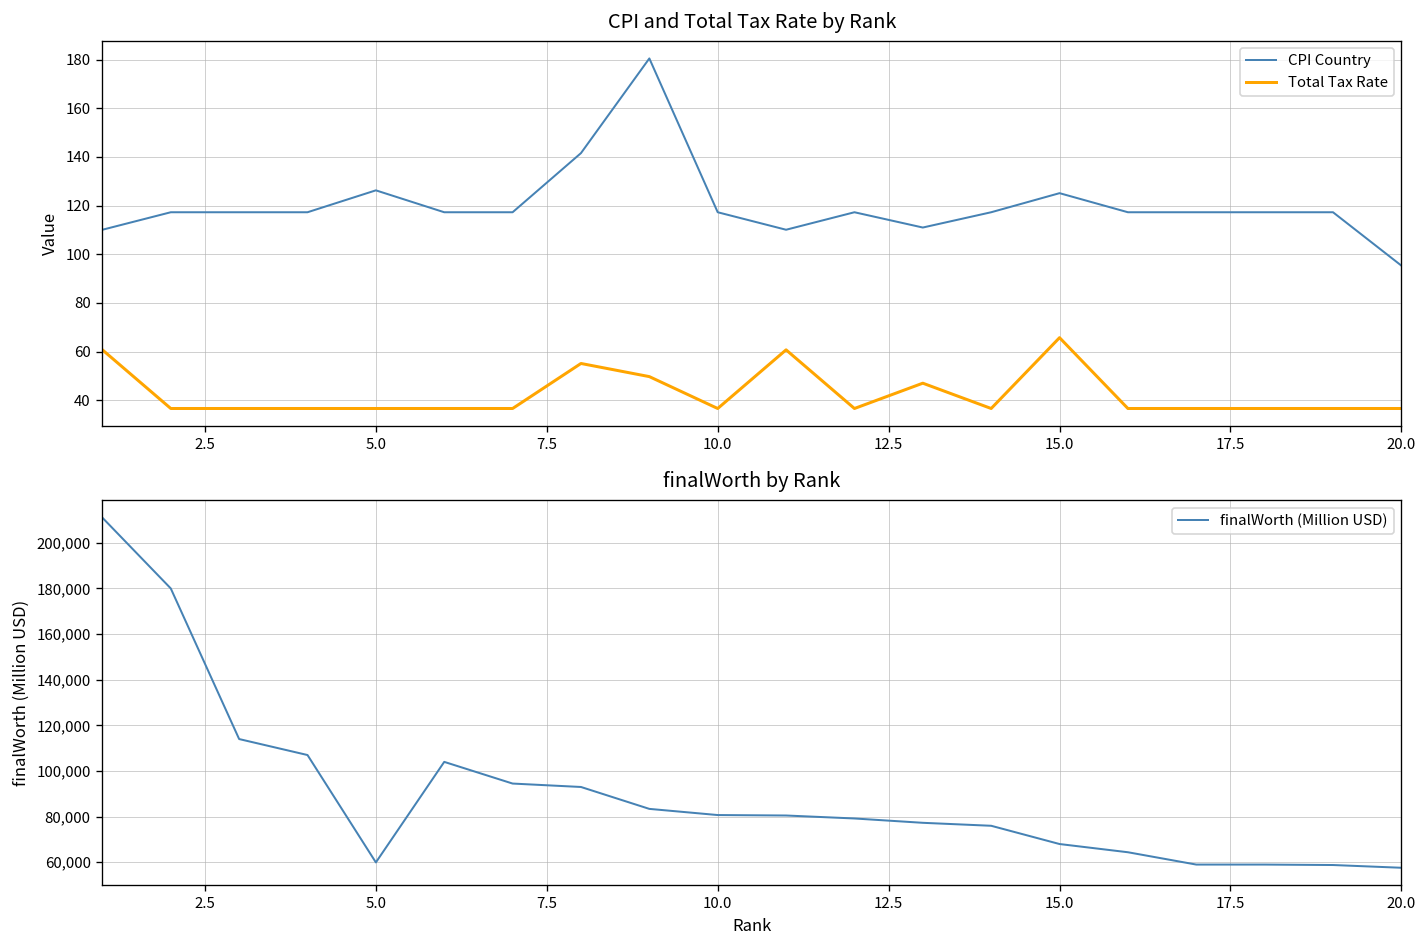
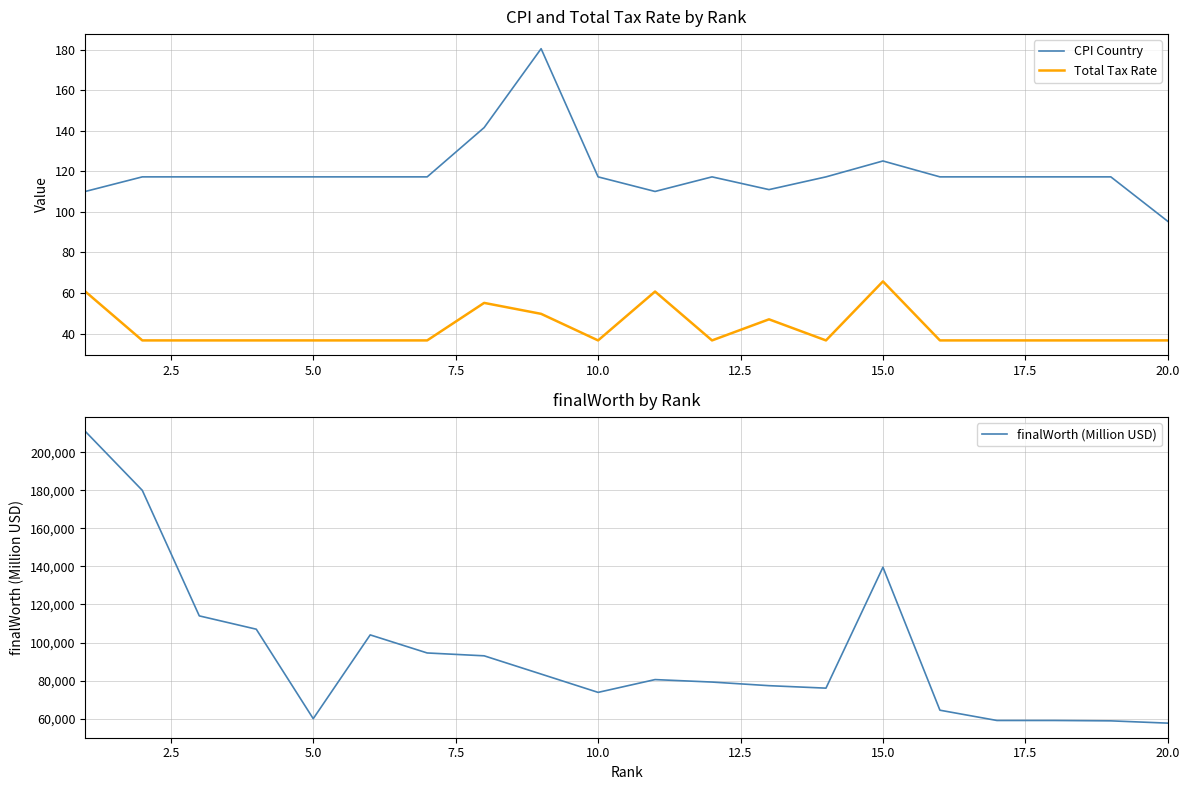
CPI and Total Tax Rate by Rank, CPI Country, 5.0: 126 -> 117
finalWorth by Rank, 10.0: 81,000 -> 74,000
finalWorth by Rank, 15.0: 68,000 -> 140,000
